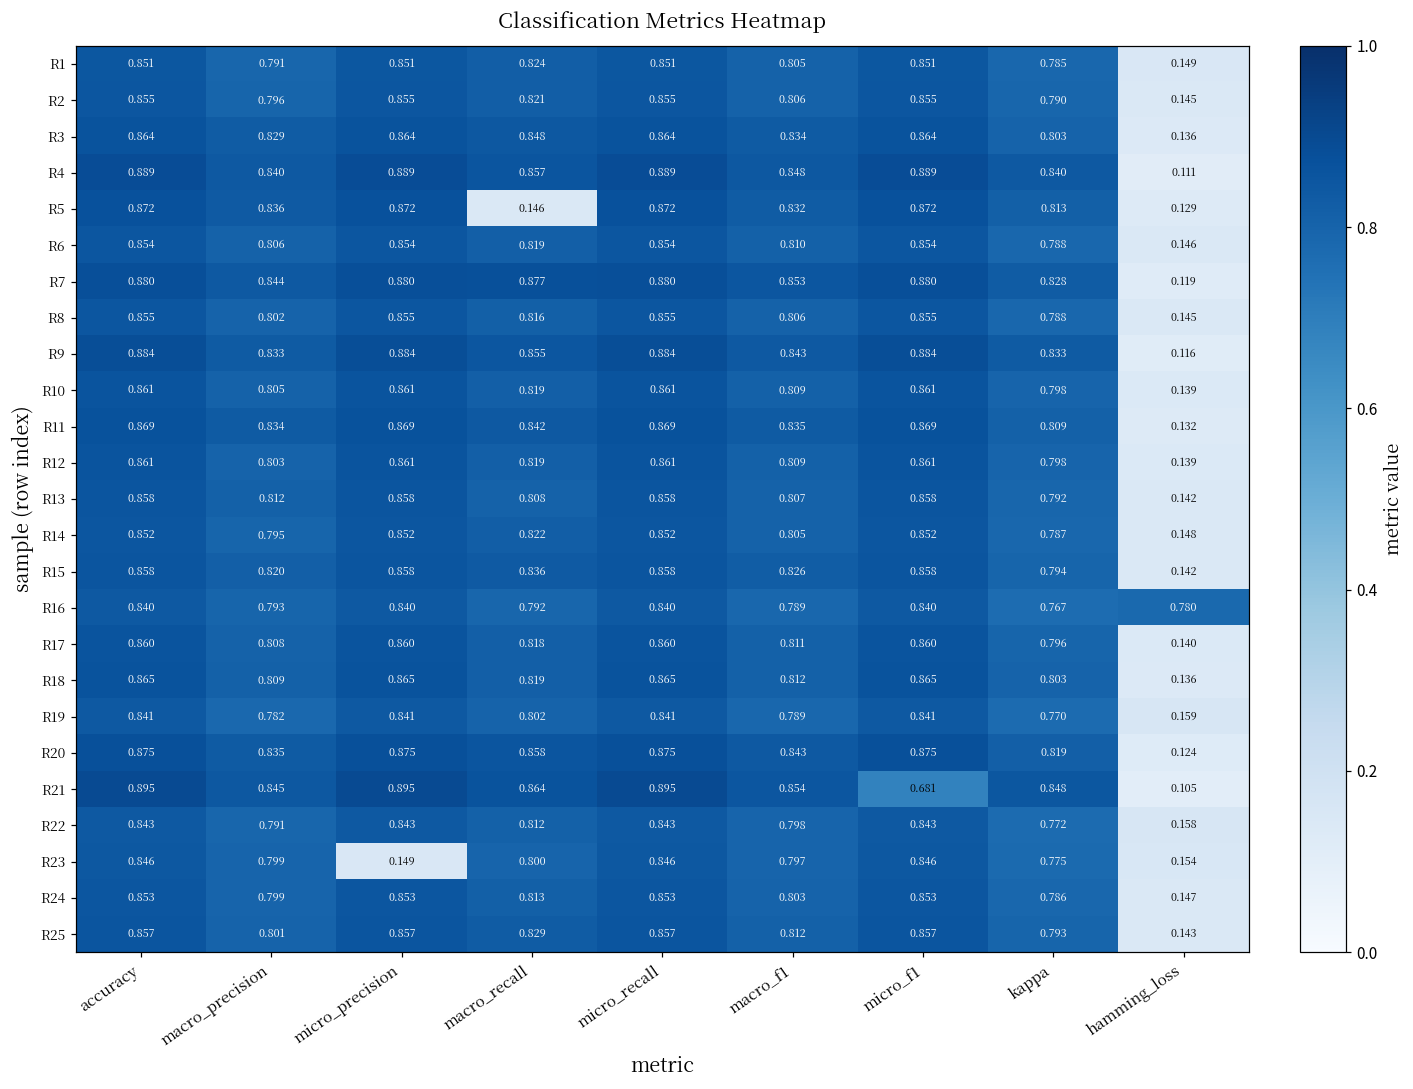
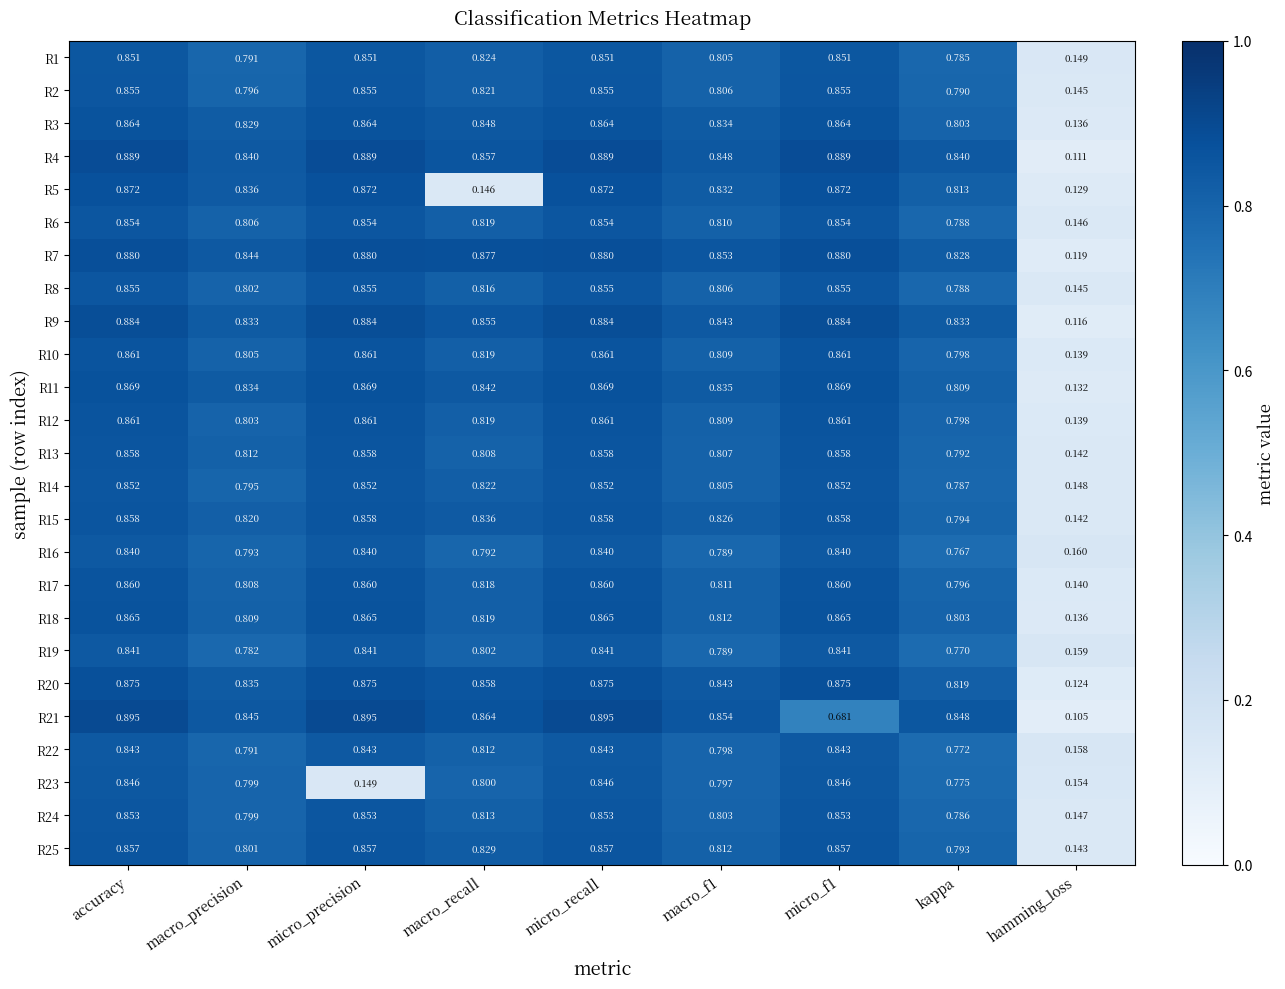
R16, hamming_loss: 0.780 -> 0.160
